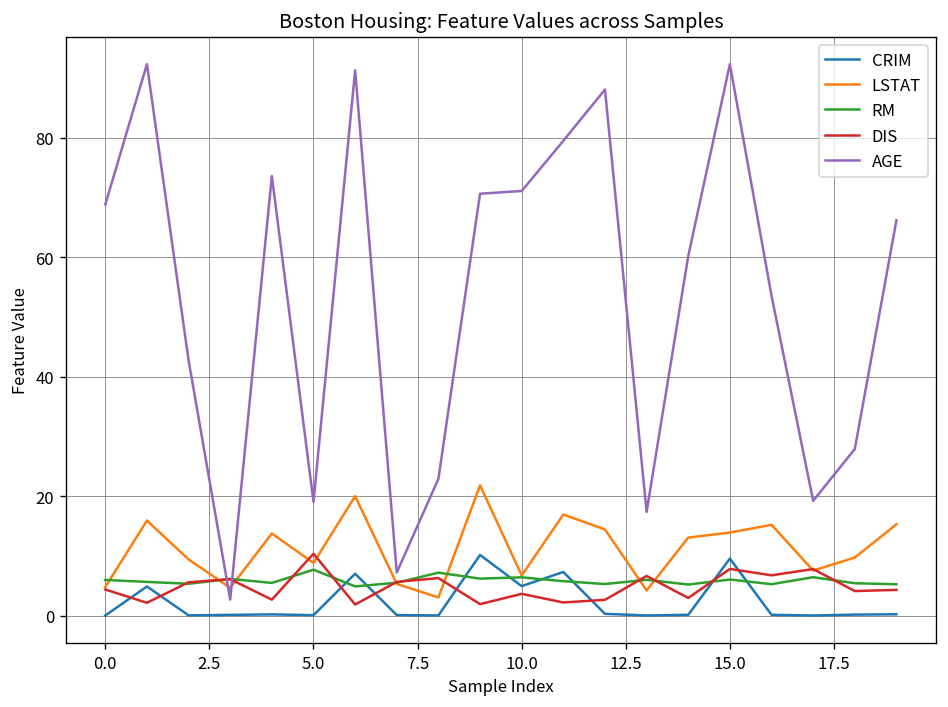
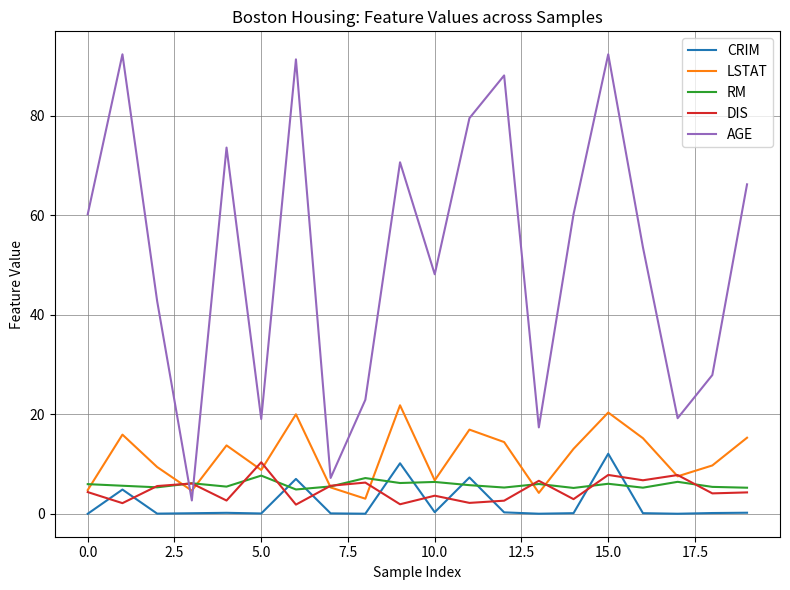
AGE, 0.0: 69 -> 60
CRIM, 10.0: 5 -> 0
AGE, 10.0: 71 -> 48
CRIM, 15.0: 10 -> 12
LSTAT, 15.0: 14 -> 20
